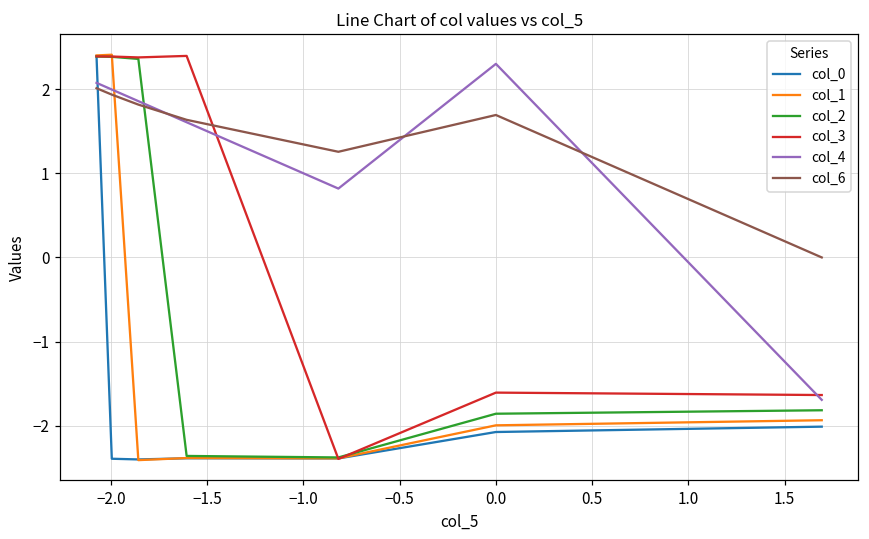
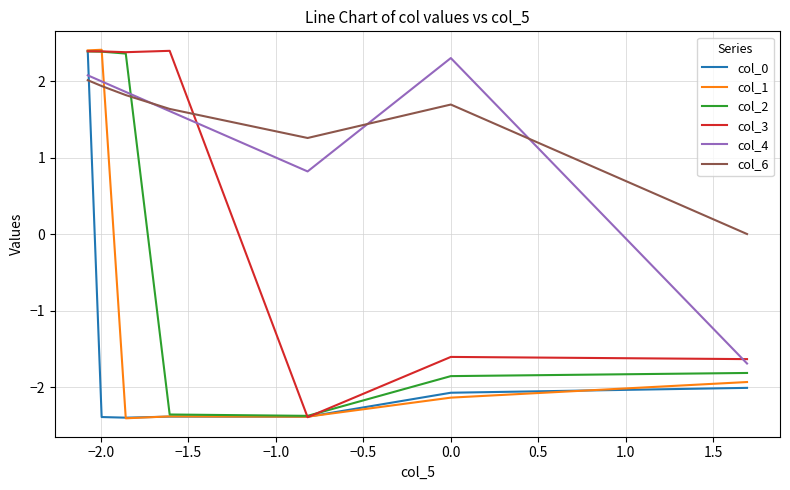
col_1, 0.0: -2.0 -> -2.1
